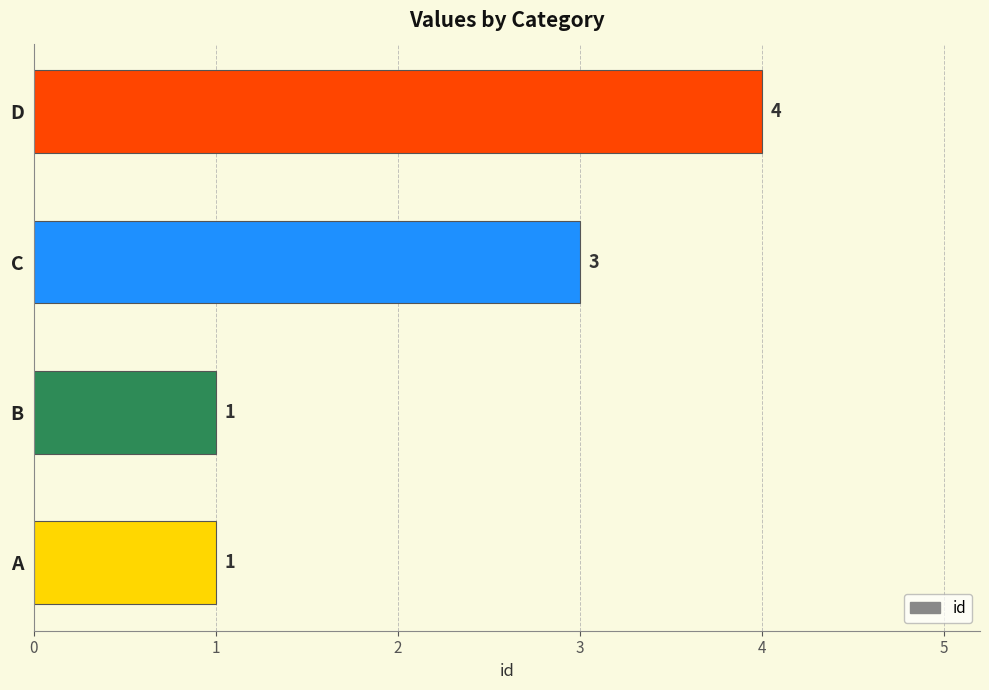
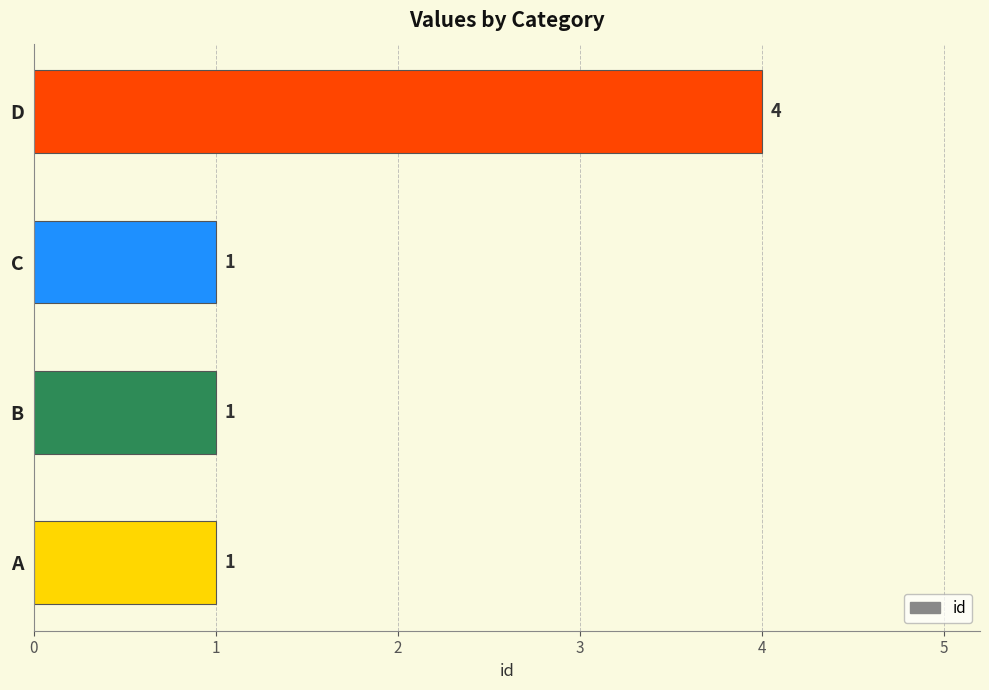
C: 3 -> 1
